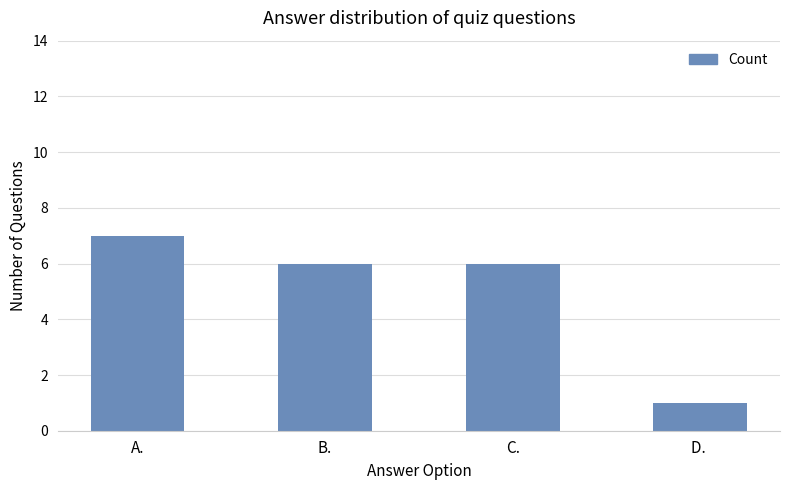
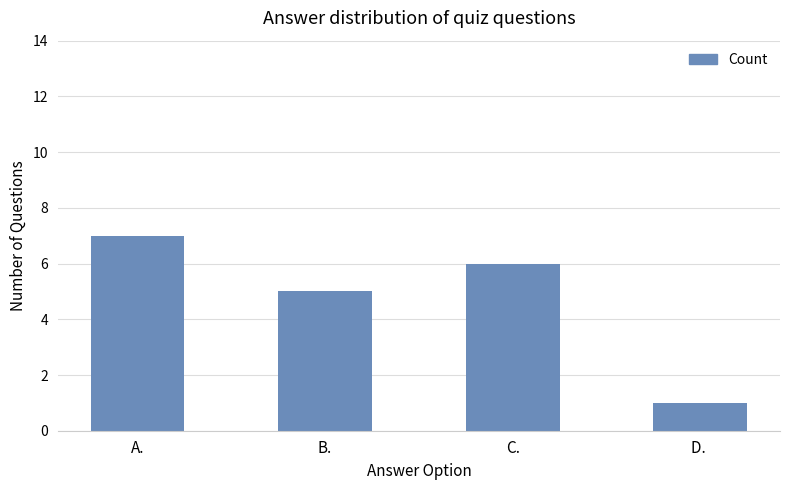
B.: 6 -> 5
